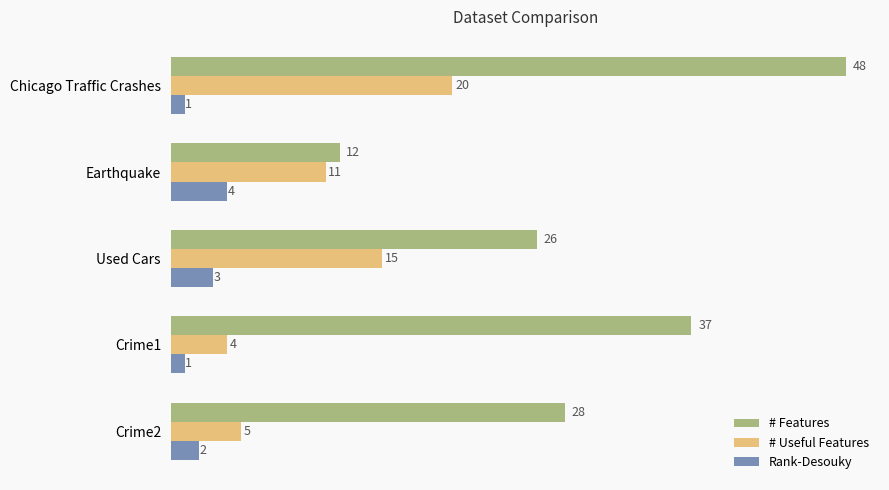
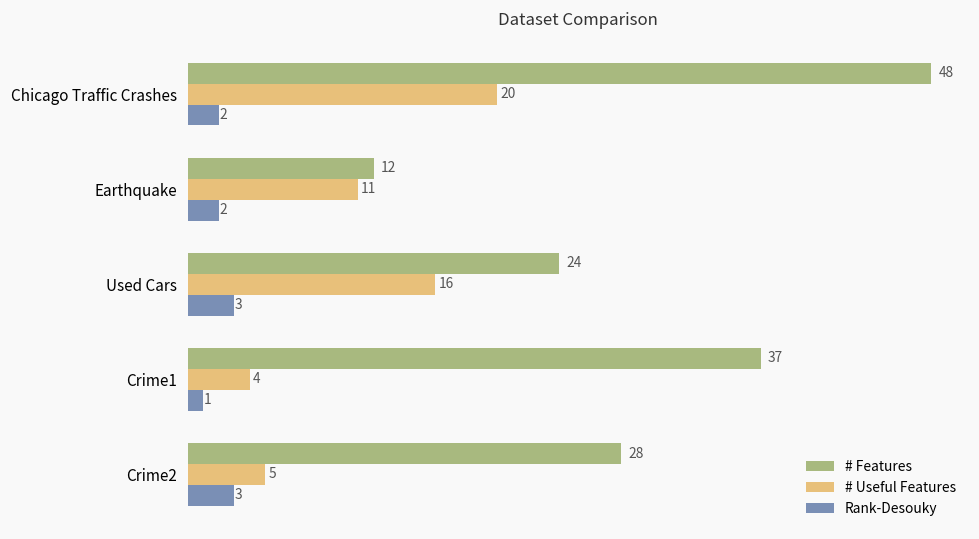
Rank-Desouky, Chicago Traffic Crashes: 1 -> 2
Rank-Desouky, Earthquake: 4 -> 2
# Features, Used Cars: 26 -> 24
# Useful Features, Used Cars: 15 -> 16
Rank-Desouky, Crime2: 2 -> 3
